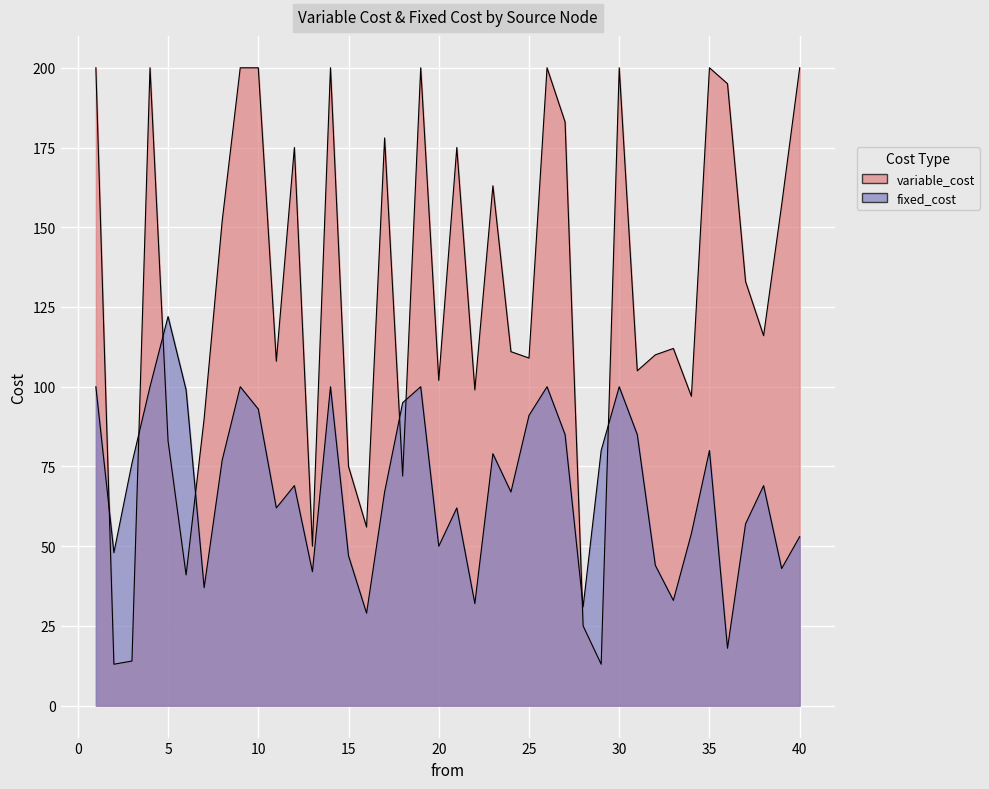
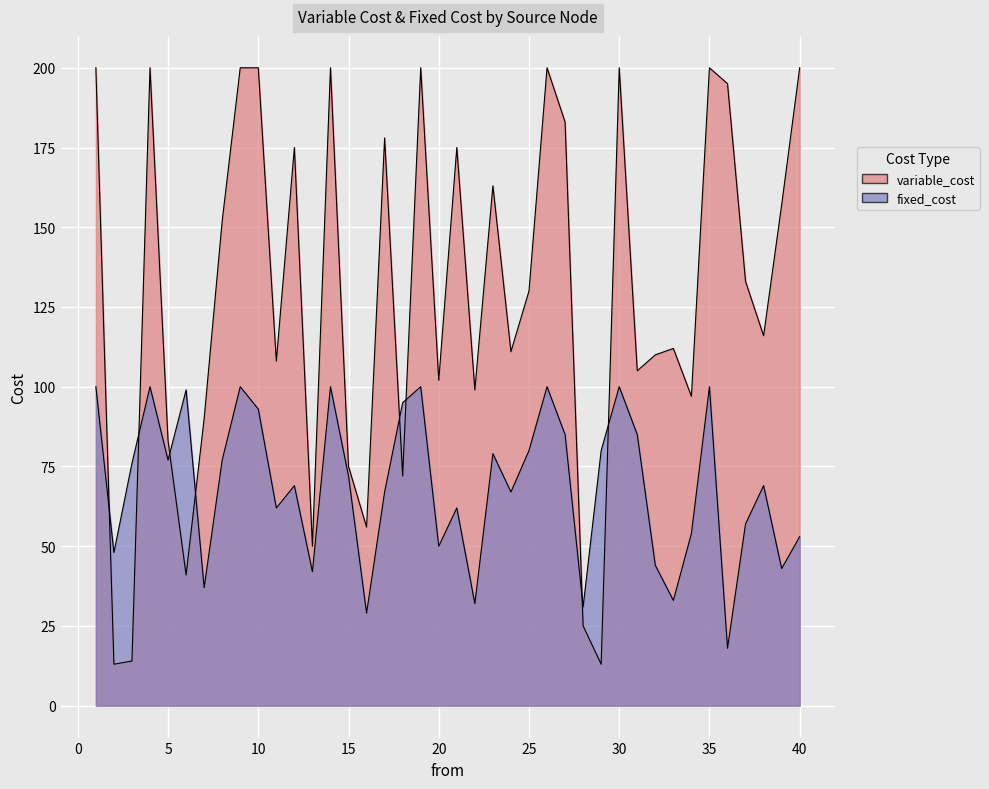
fixed_cost, 5: 122 -> 77
fixed_cost, 15: 47 -> 72
variable_cost, 25: 109 -> 130
fixed_cost, 25: 91 -> 80
fixed_cost, 35: 80 -> 100
